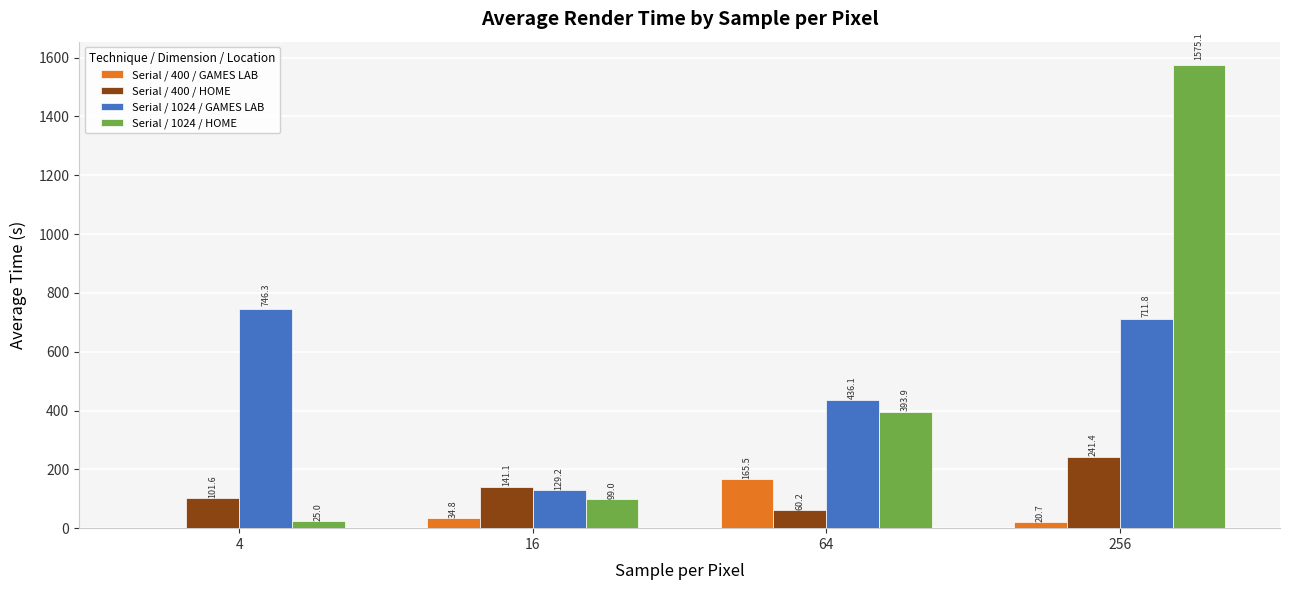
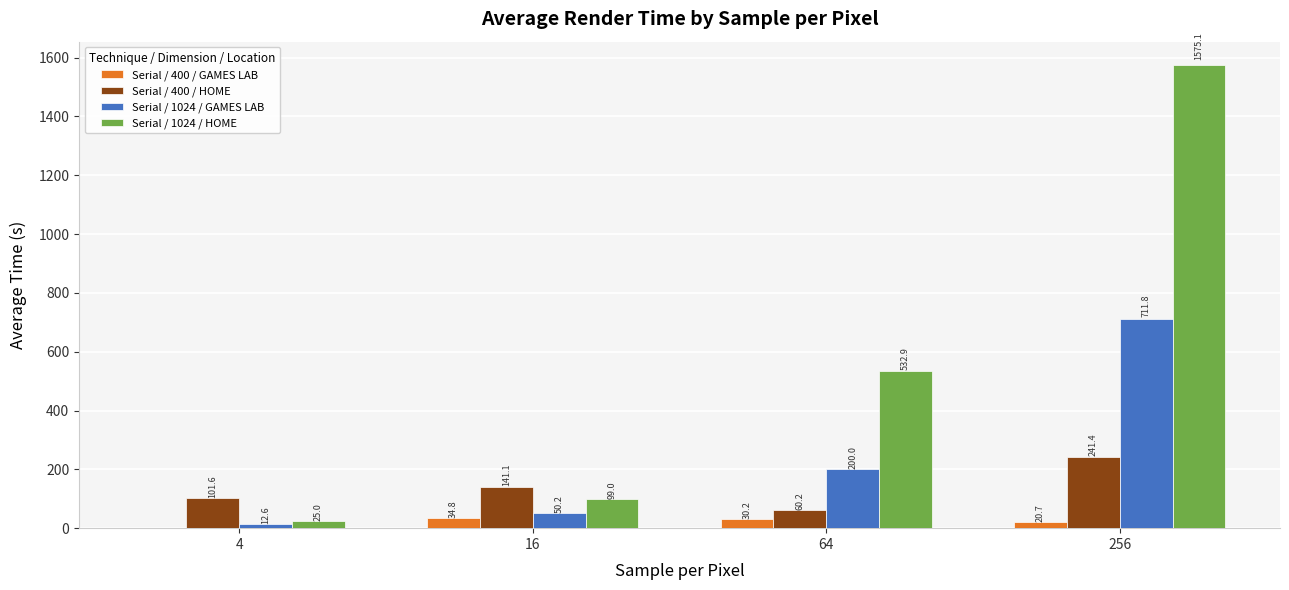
Serial / 1024 / GAMES LAB, 4: 746.3 -> 12.6
Serial / 1024 / GAMES LAB, 16: 129.2 -> 50.2
Serial / 400 / GAMES LAB, 64: 165.5 -> 30.2
Serial / 1024 / GAMES LAB, 64: 436.1 -> 200.0
Serial / 1024 / HOME, 64: 393.9 -> 532.9
